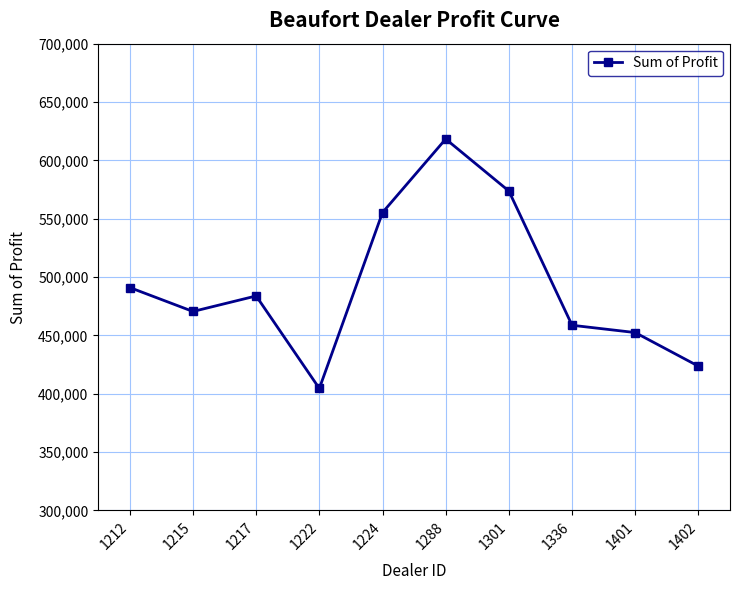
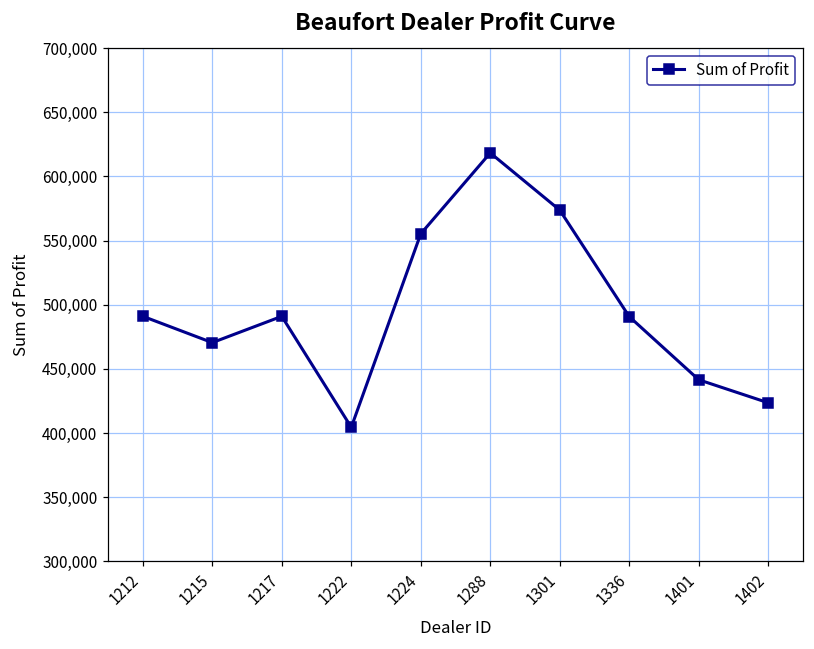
1217: 484,000 -> 491,000
1336: 459,000 -> 491,000
1401: 452,000 -> 442,000
